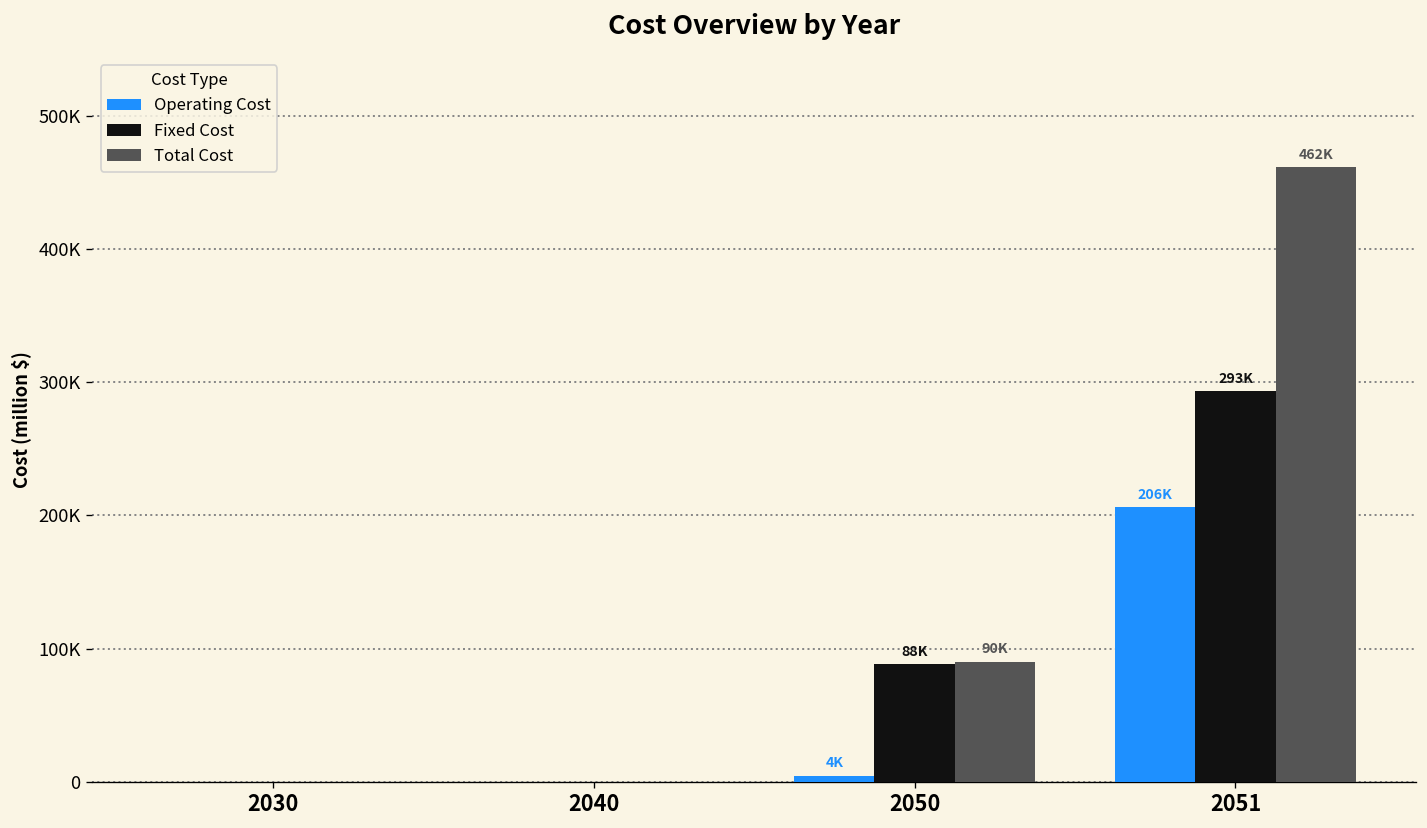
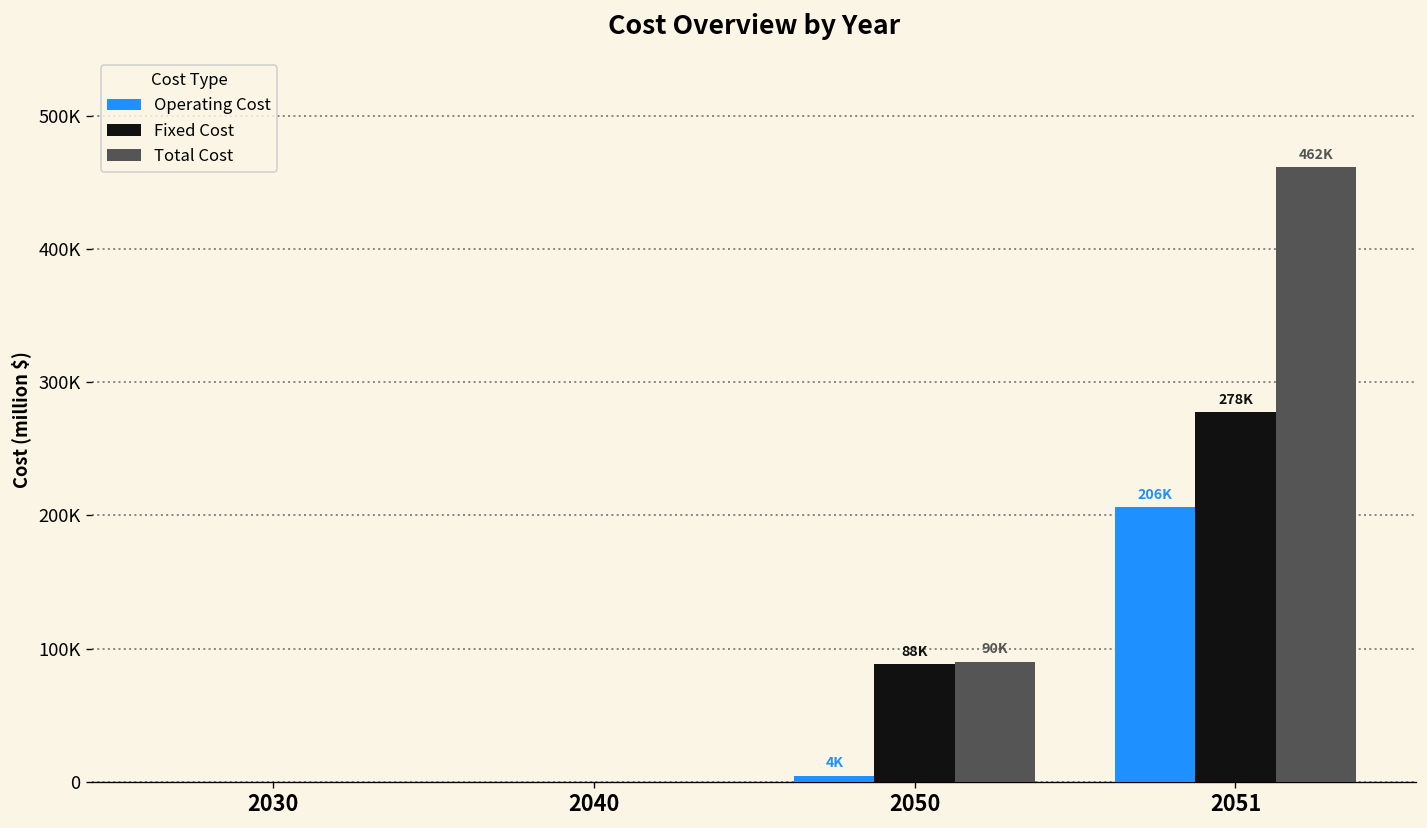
Fixed Cost, 2051: 293K -> 278K
